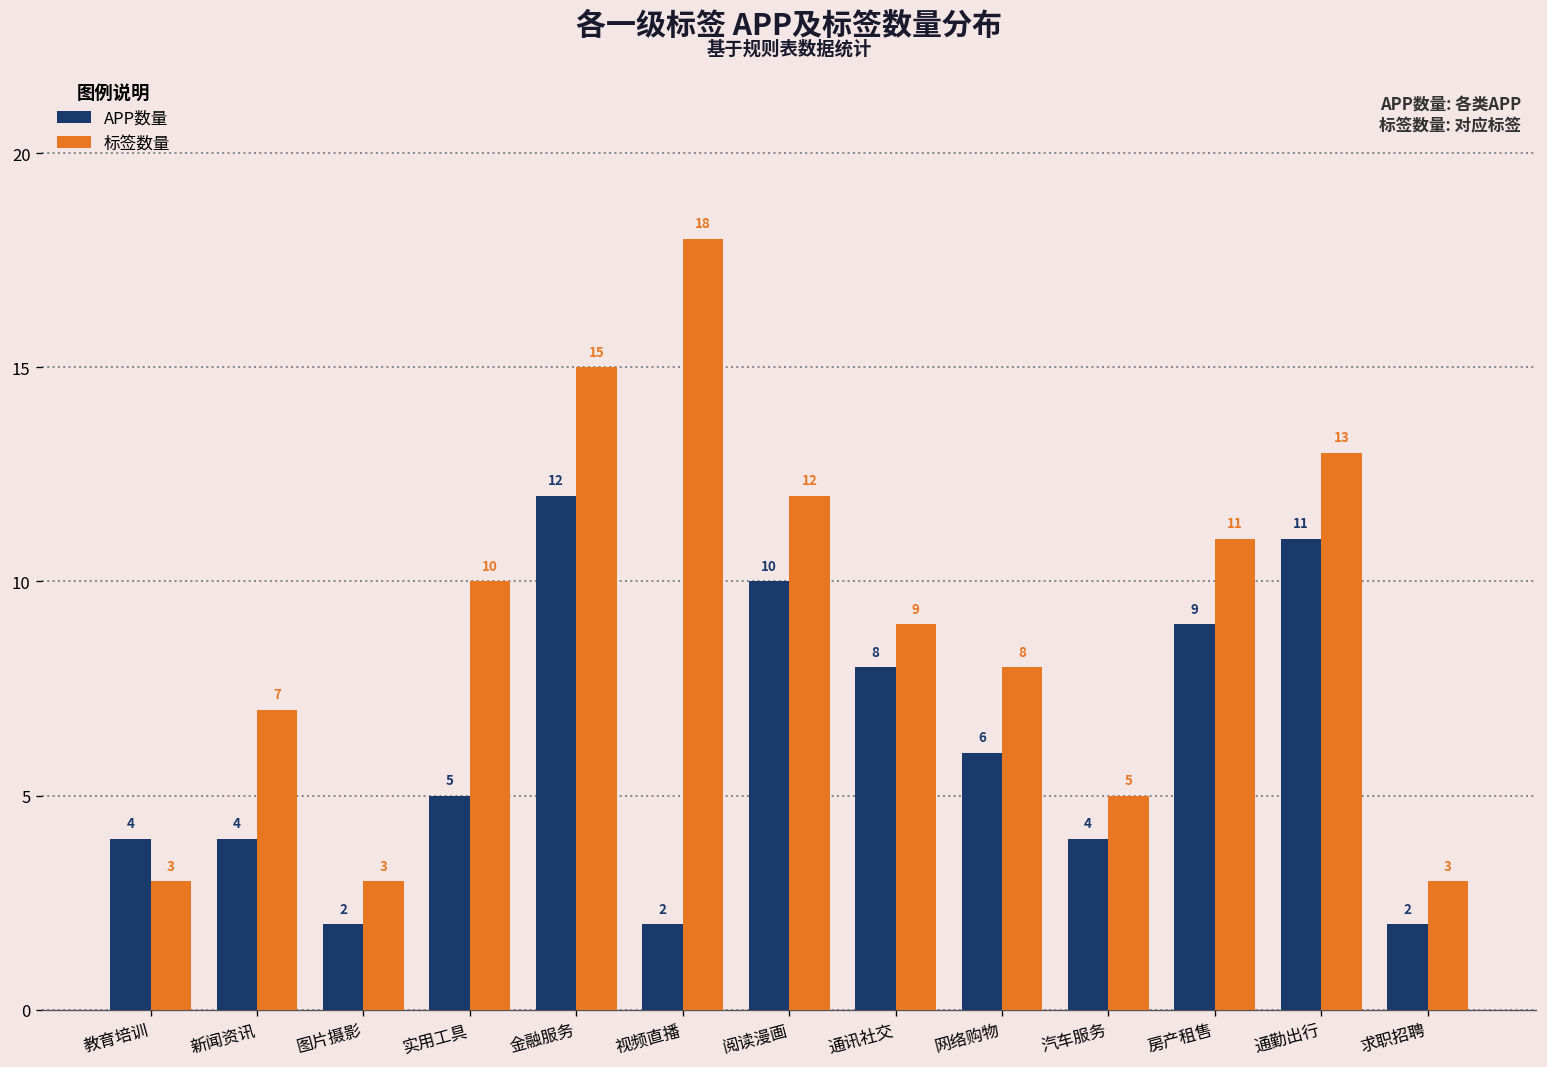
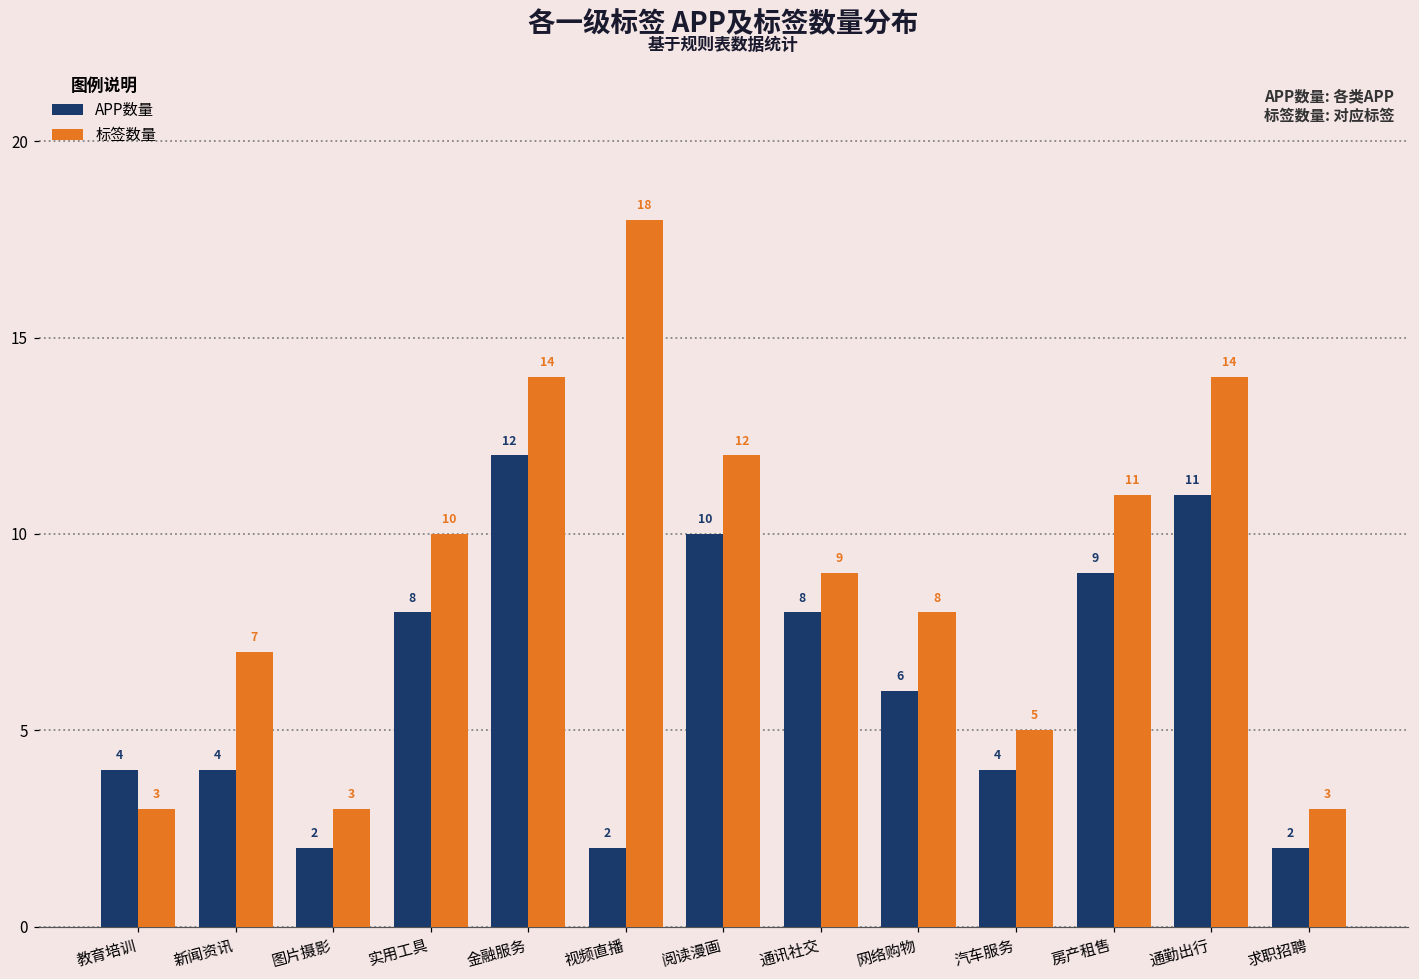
APP数量, 实用工具: 5 -> 8
标签数量, 金融服务: 15 -> 14
标签数量, 通勤出行: 13 -> 14
